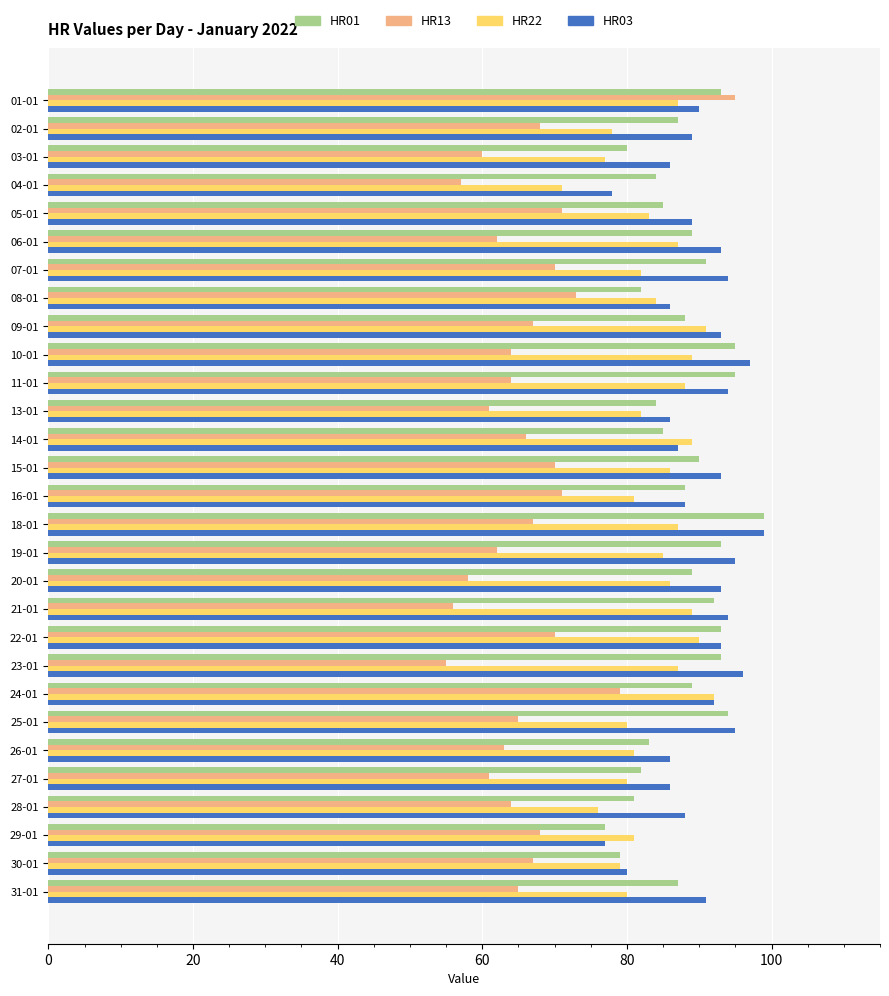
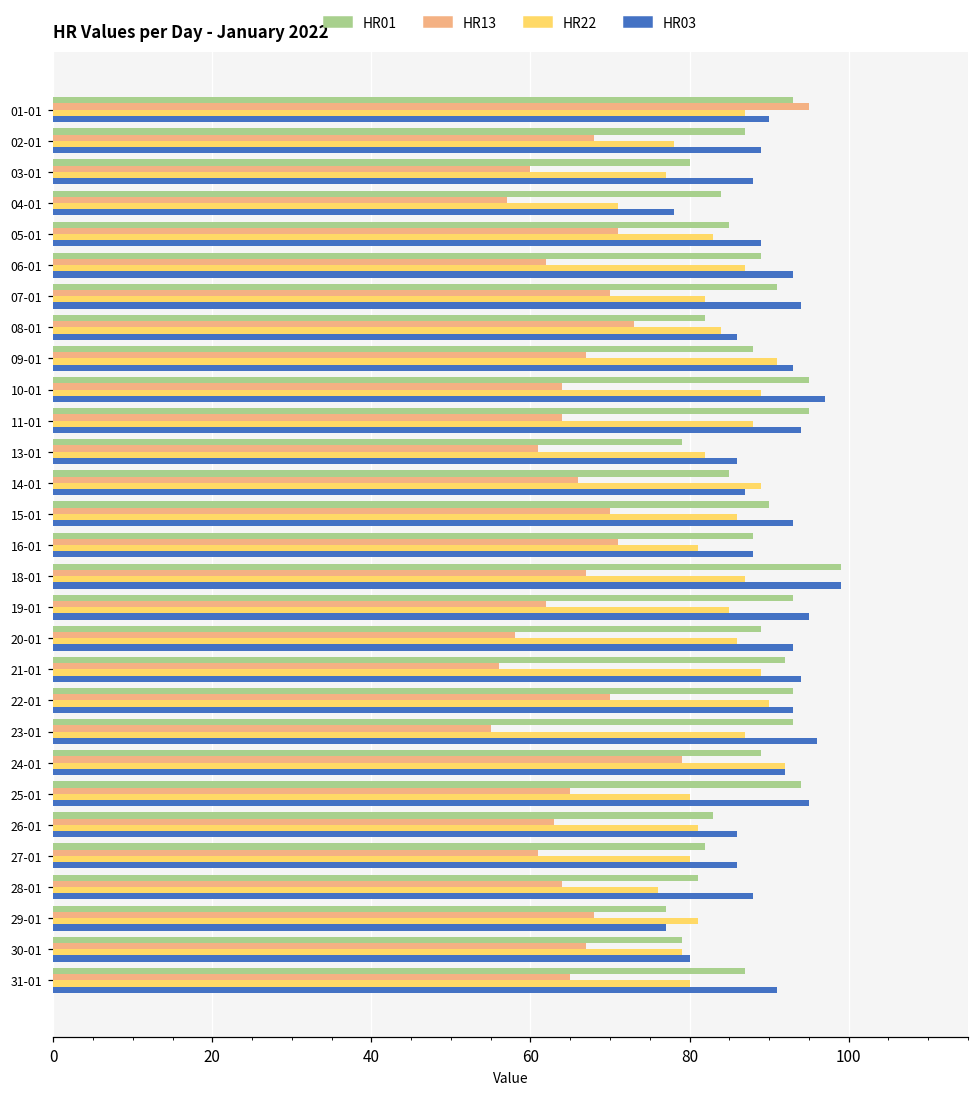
HR03, 03-01: 86 -> 88
HR01, 13-01: 84 -> 79
